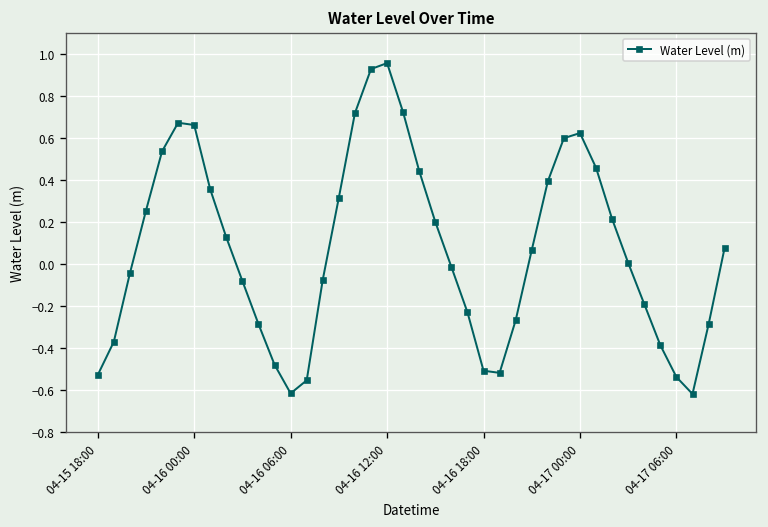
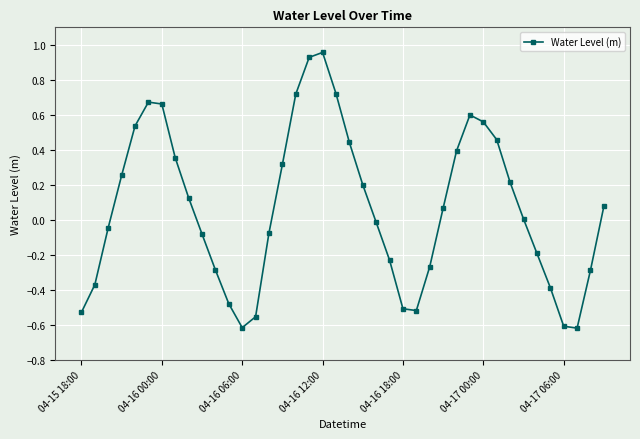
04-17 00:00: 0.62 -> 0.56
04-17 06:00: -0.54 -> -0.61
